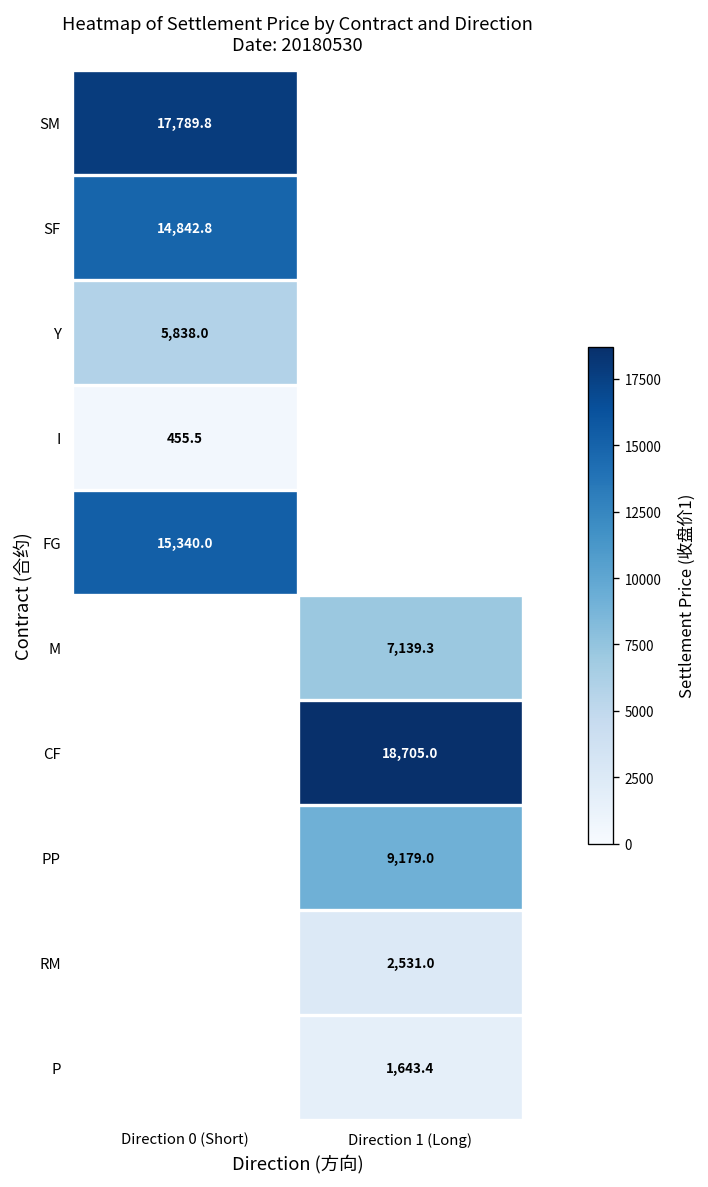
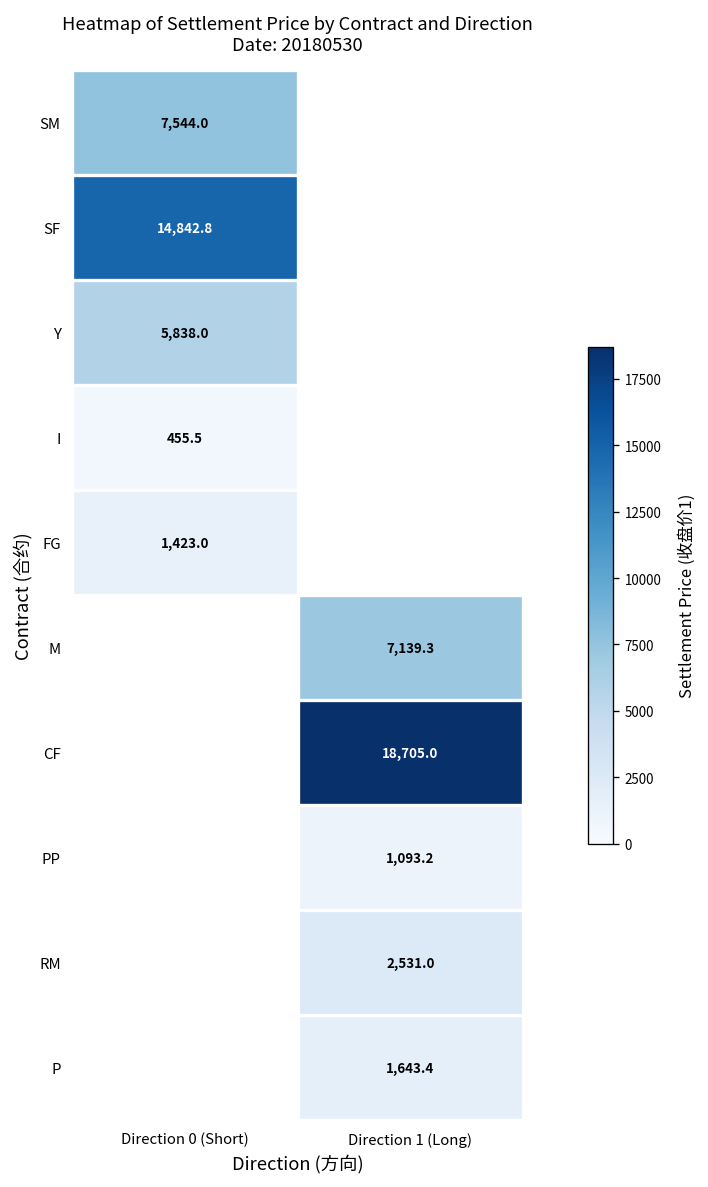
SM, Direction 0 (Short): 17,789.8 -> 7,544.0
FG, Direction 0 (Short): 15,340.0 -> 1,423.0
PP, Direction 1 (Long): 9,179.0 -> 1,093.2
